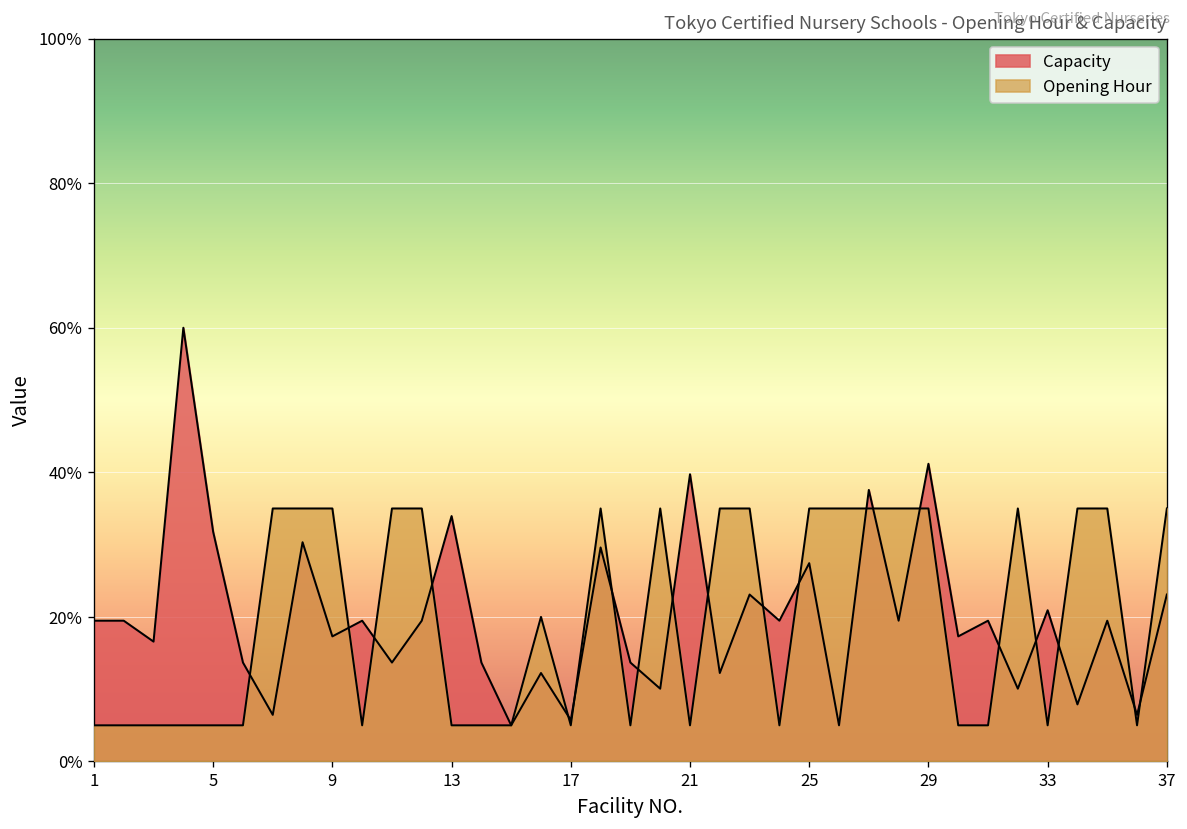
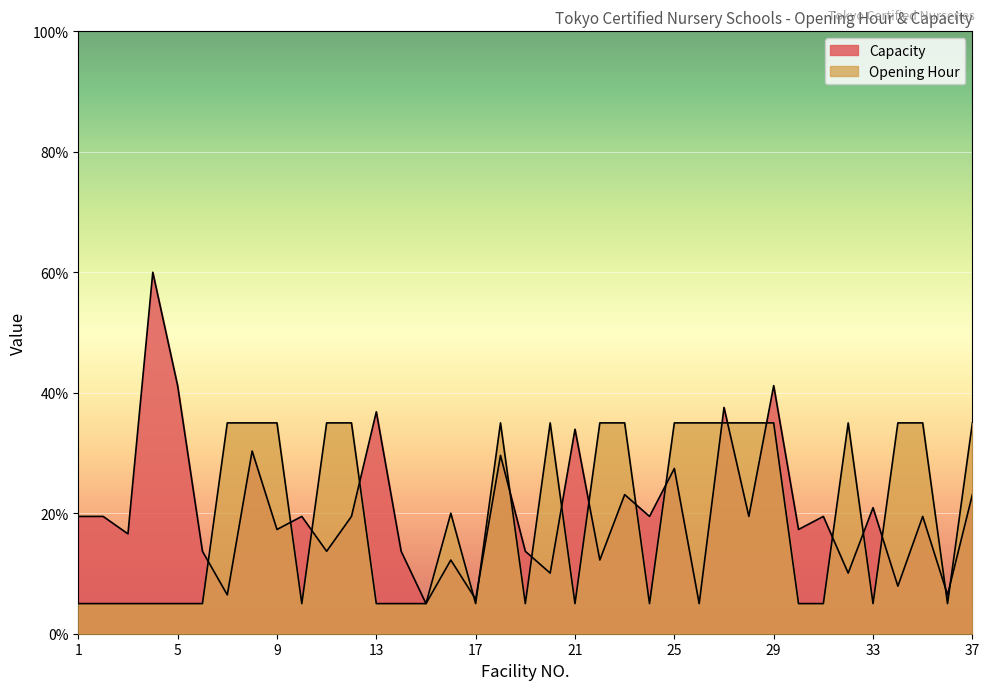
Capacity, 5: 32% -> 41%
Capacity, 13: 34% -> 37%
Capacity, 21: 40% -> 34%
